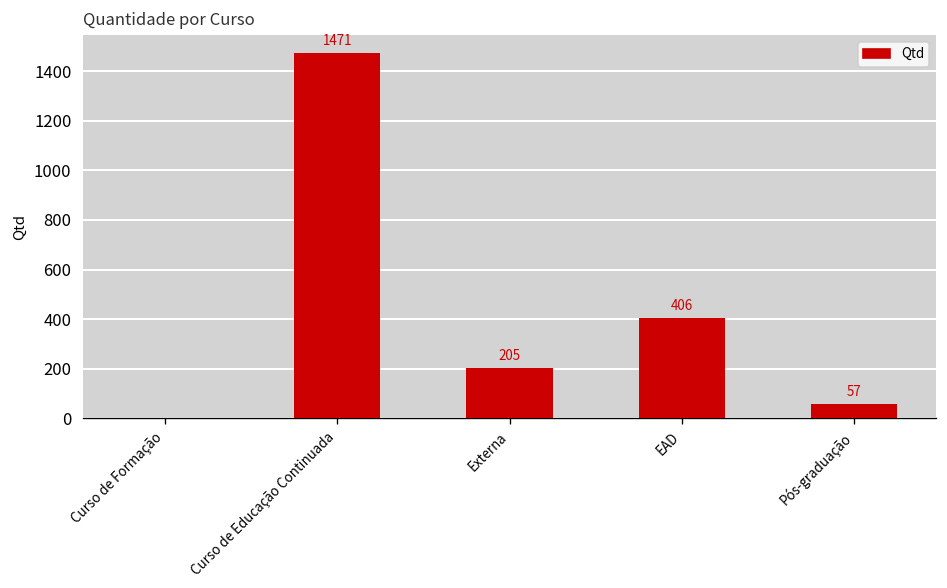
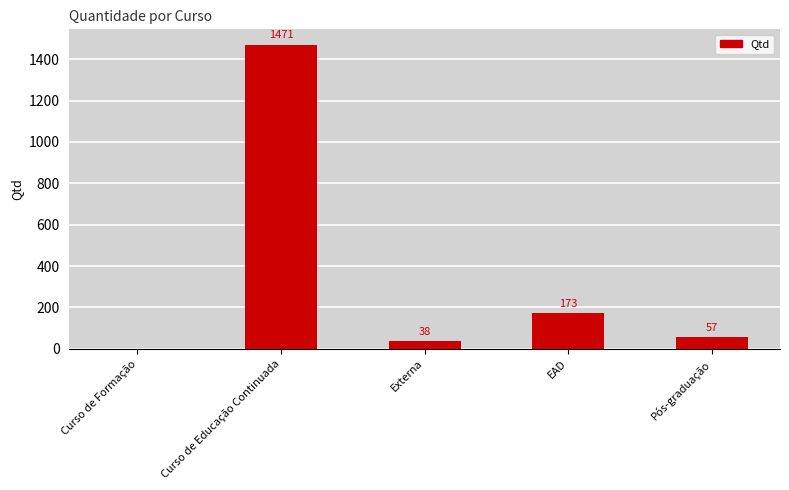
Externa: 205 -> 38
EAD: 406 -> 173
